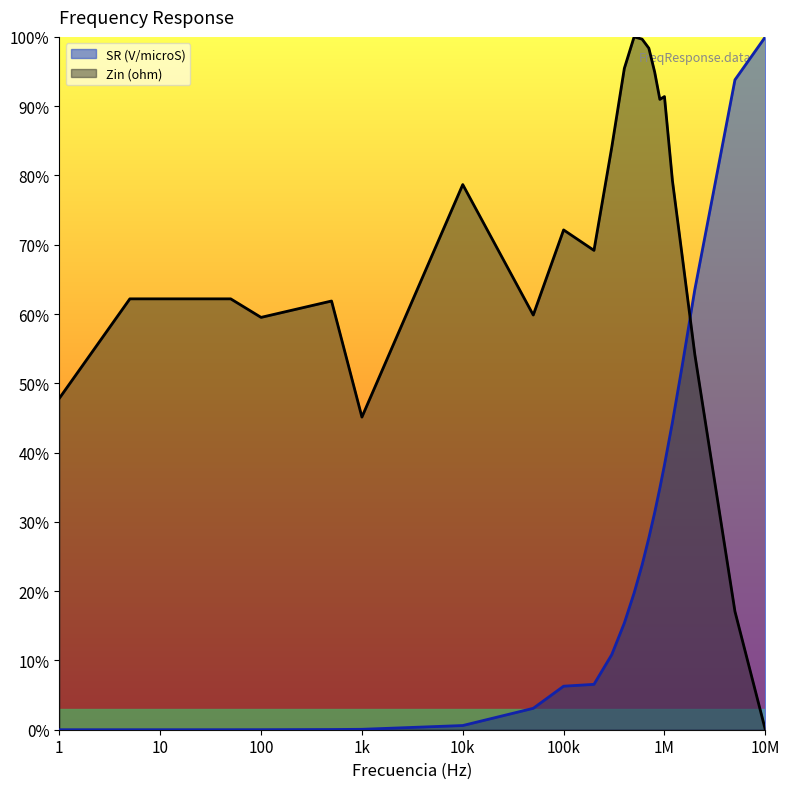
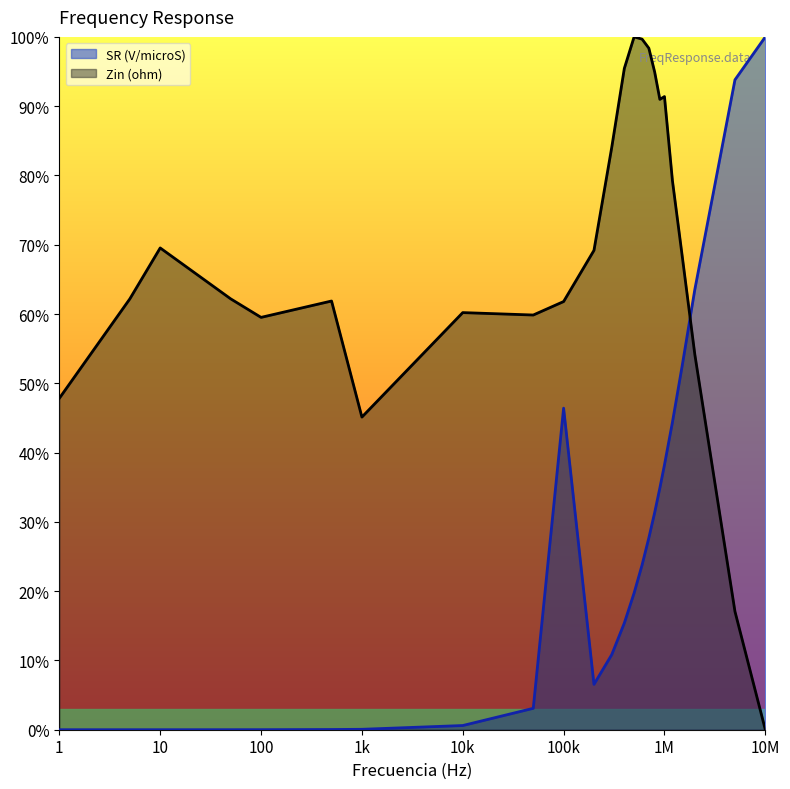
Zin (ohm), 10: 62% -> 70%
Zin (ohm), 10k: 79% -> 60%
SR (V/microS), 100k: 6% -> 46%
Zin (ohm), 100k: 72% -> 62%
